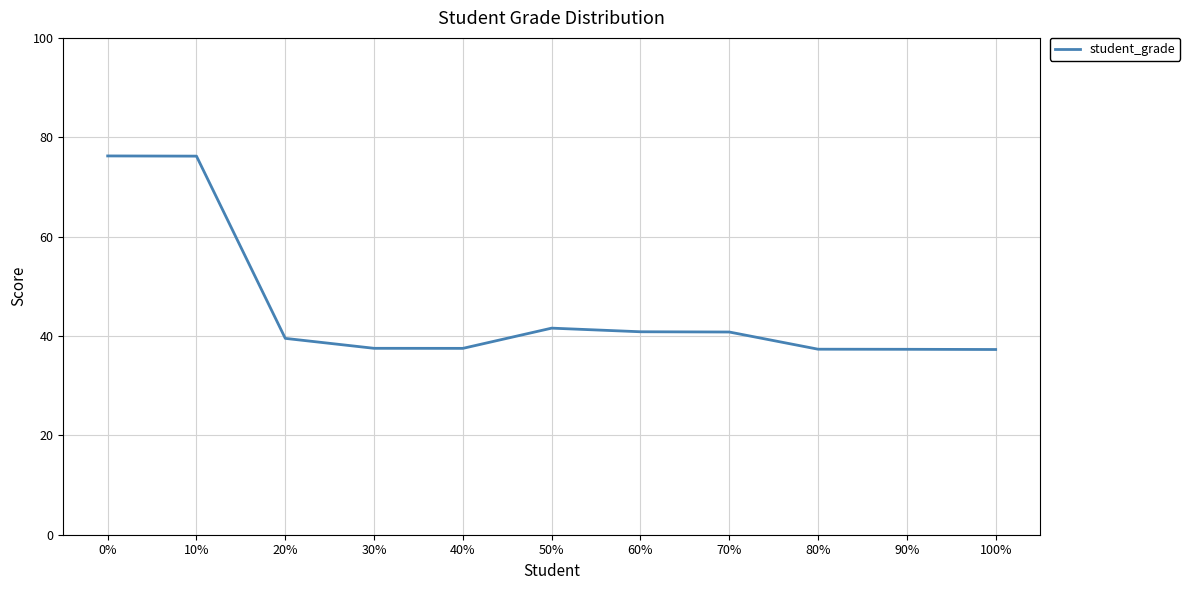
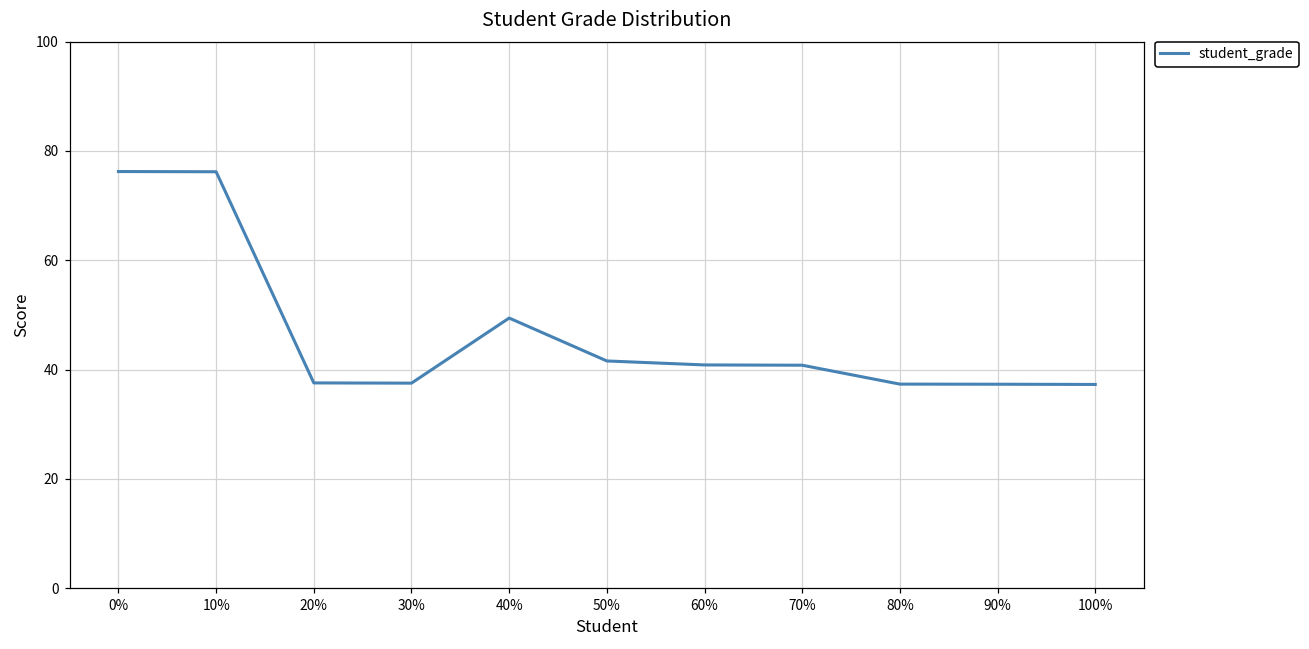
20%: 40 -> 38
40%: 38 -> 49
